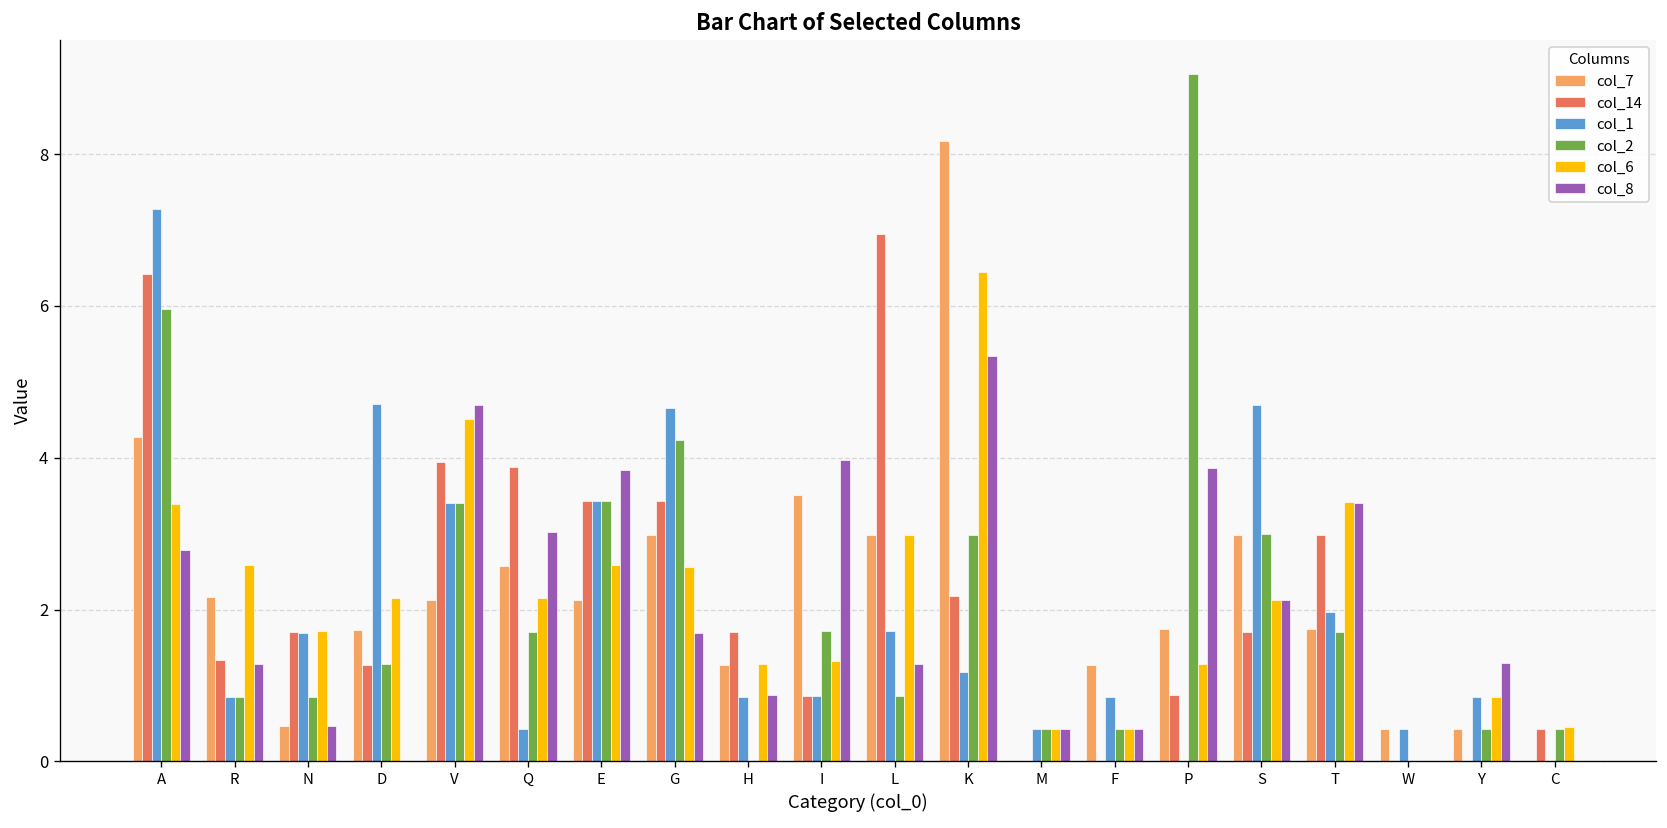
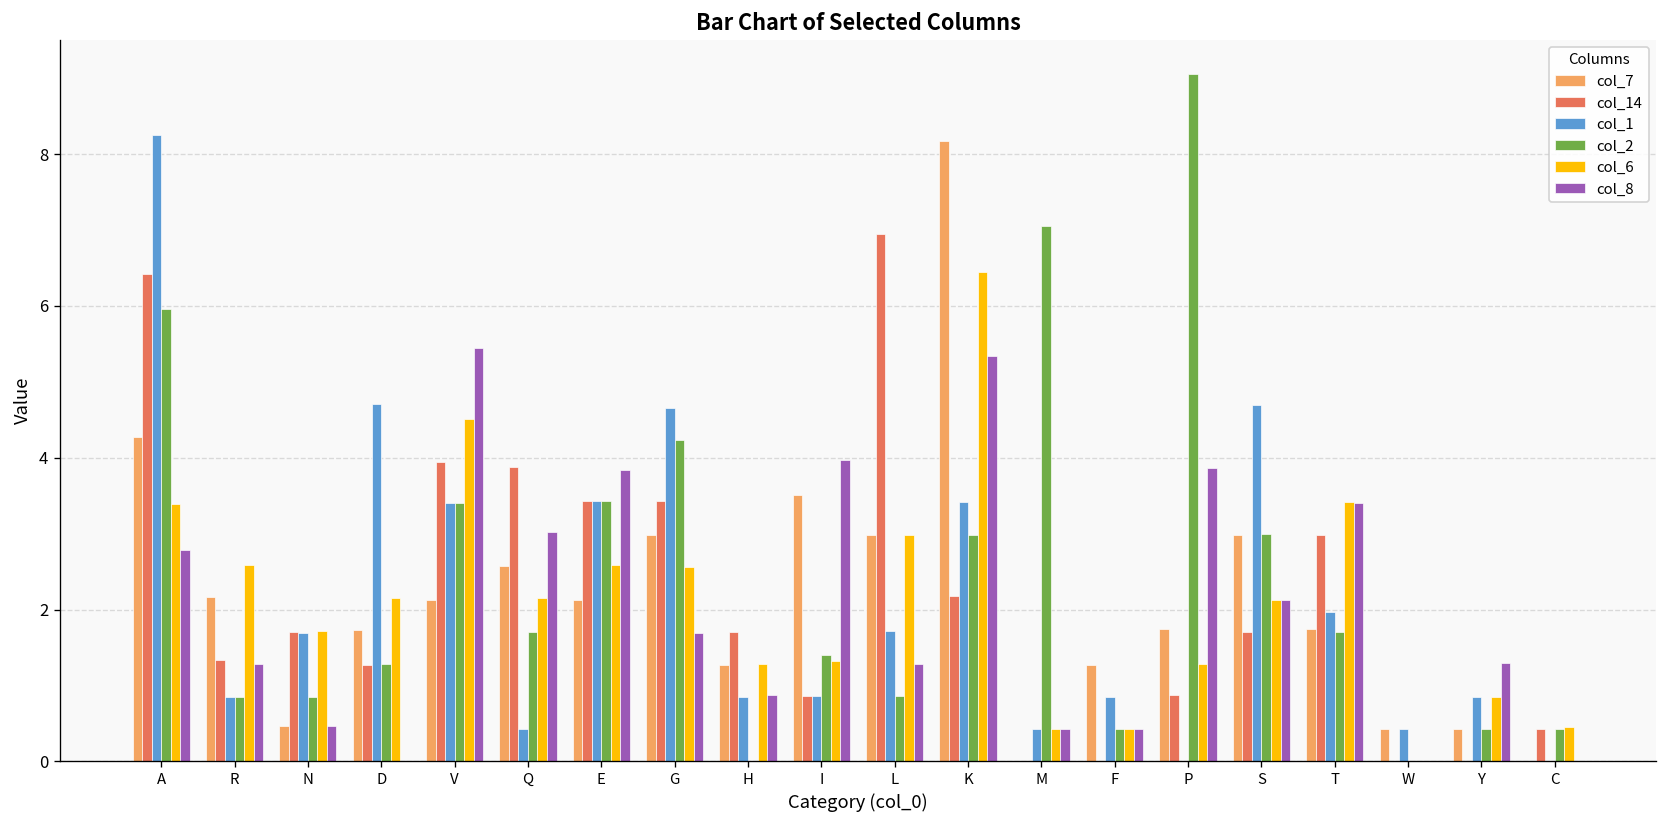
col_1, A: 7.3 -> 8.2
col_8, V: 4.7 -> 5.4
col_2, I: 1.7 -> 1.4
col_1, K: 1.2 -> 3.4
col_2, M: 0.4 -> 7.1
